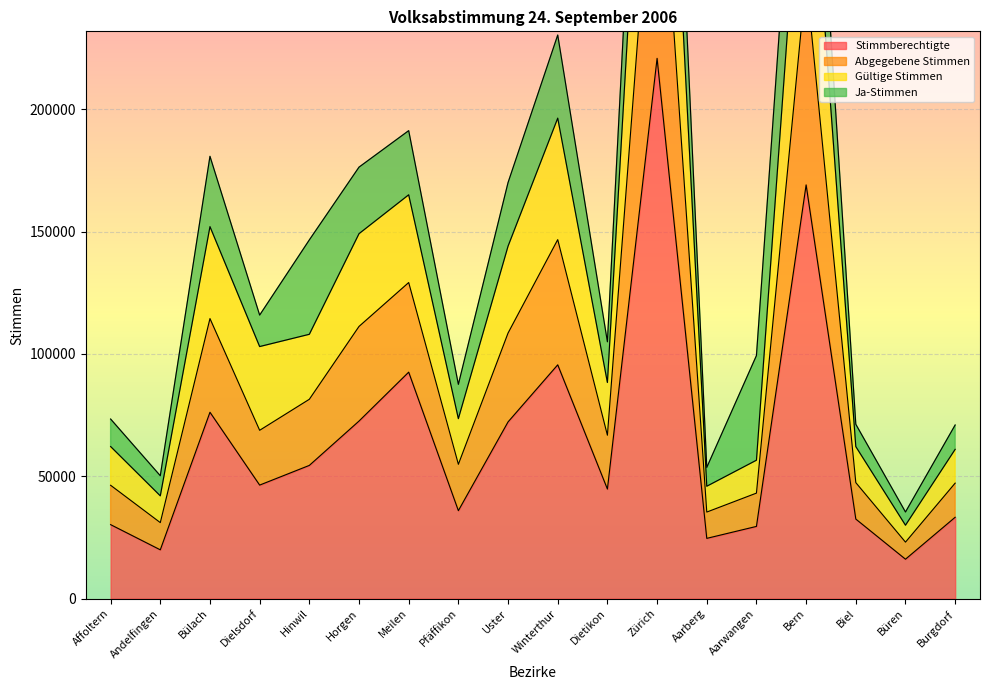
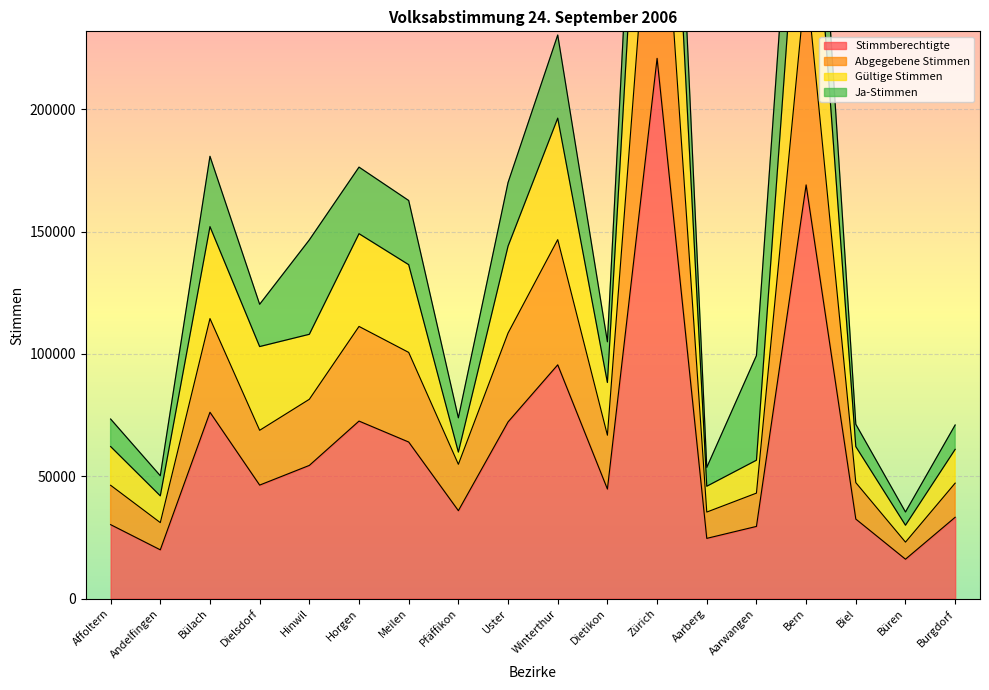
Ja-Stimmen, Dielsdorf: 13000 -> 17000
Stimmberechtigte, Meilen: 93000 -> 64000
Gültige Stimmen, Pfäffikon: 19000 -> 5000
